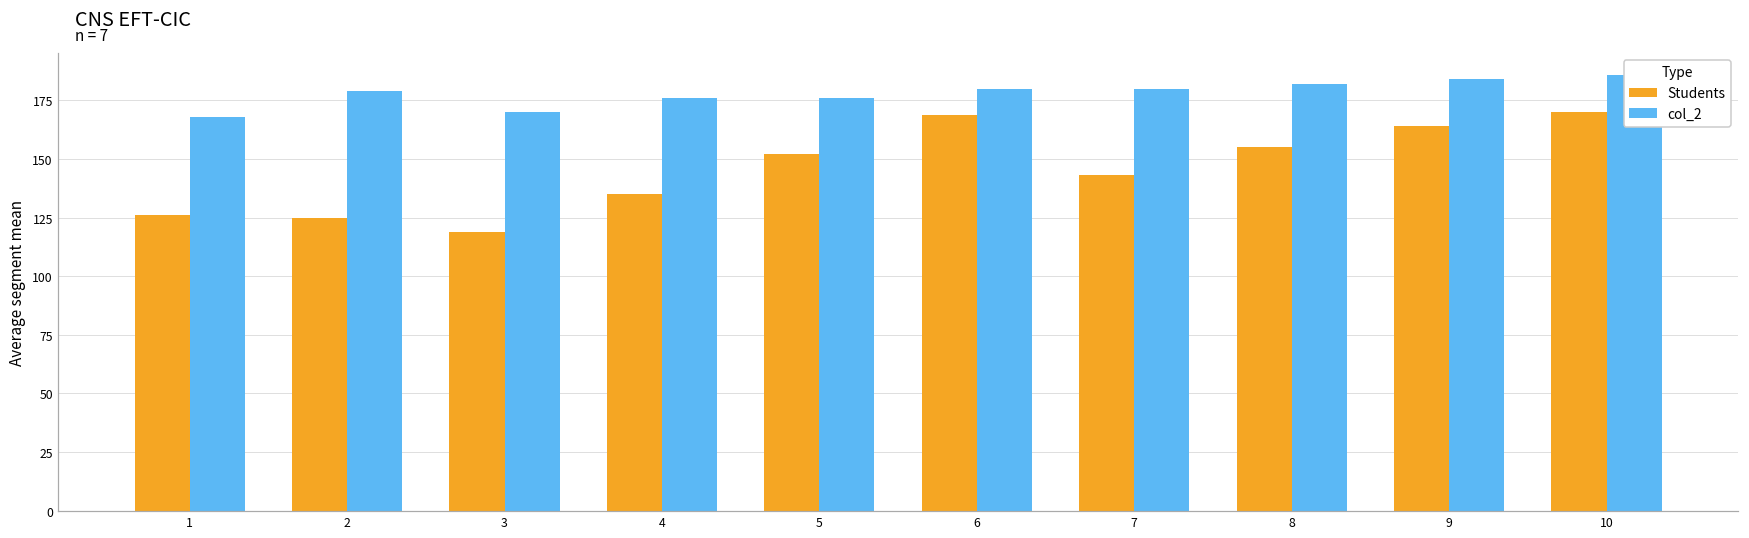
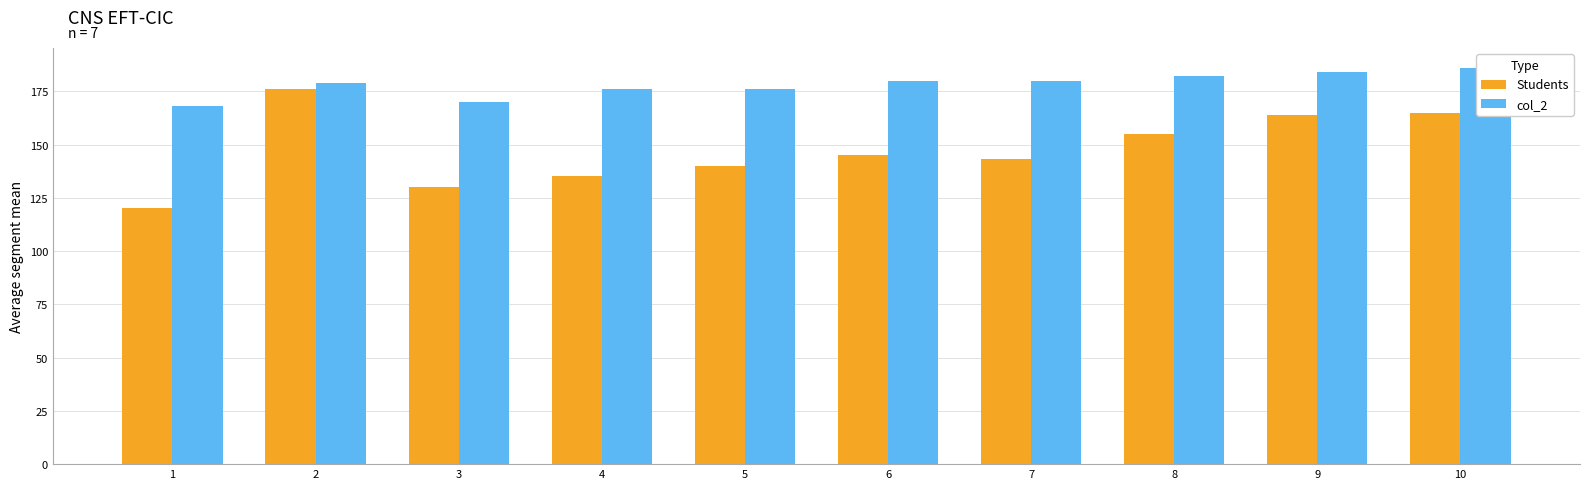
Students, 1: 126 -> 120
Students, 2: 125 -> 176
Students, 3: 119 -> 130
Students, 5: 152 -> 140
Students, 6: 169 -> 145
Students, 10: 170 -> 165
